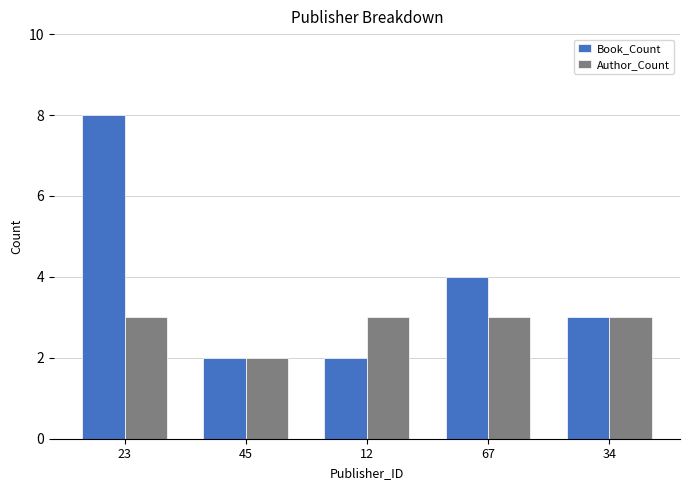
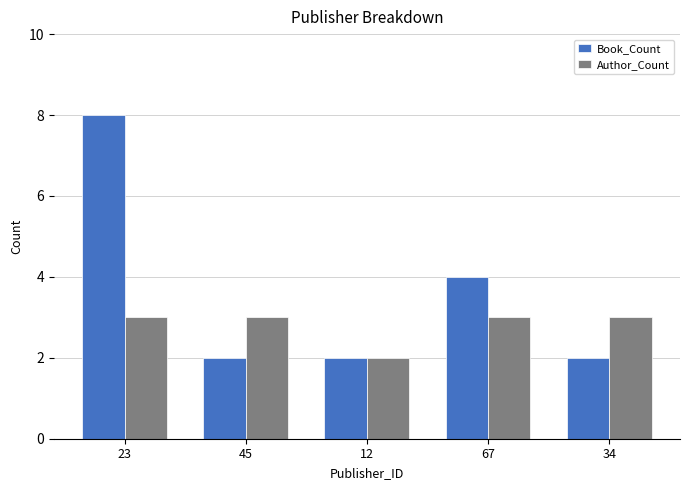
Author_Count, 45: 2 -> 3
Author_Count, 12: 3 -> 2
Book_Count, 34: 3 -> 2
